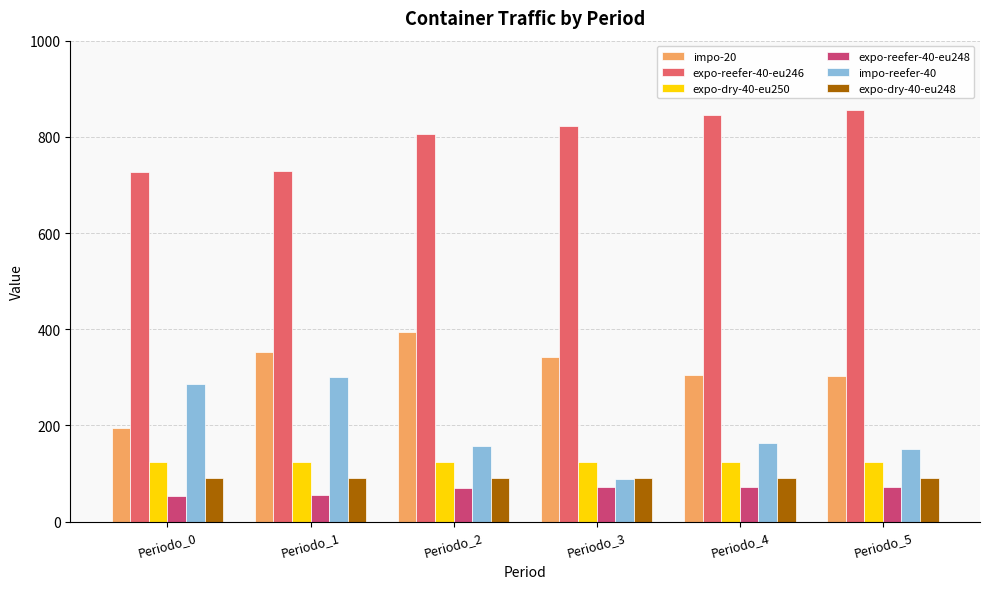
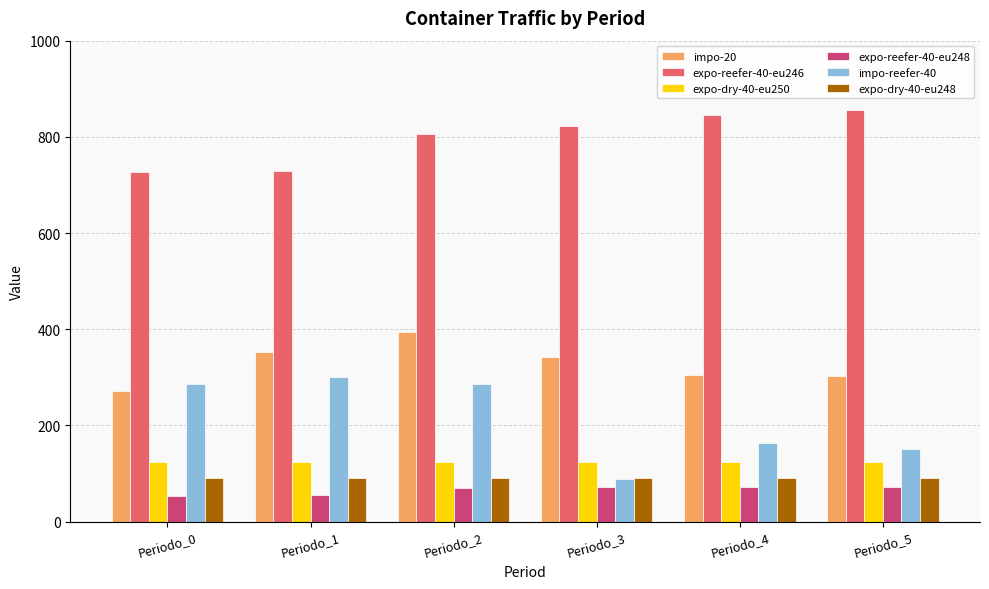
impo-20, Periodo_0: 200 -> 270
impo-reefer-40, Periodo_2: 160 -> 290
